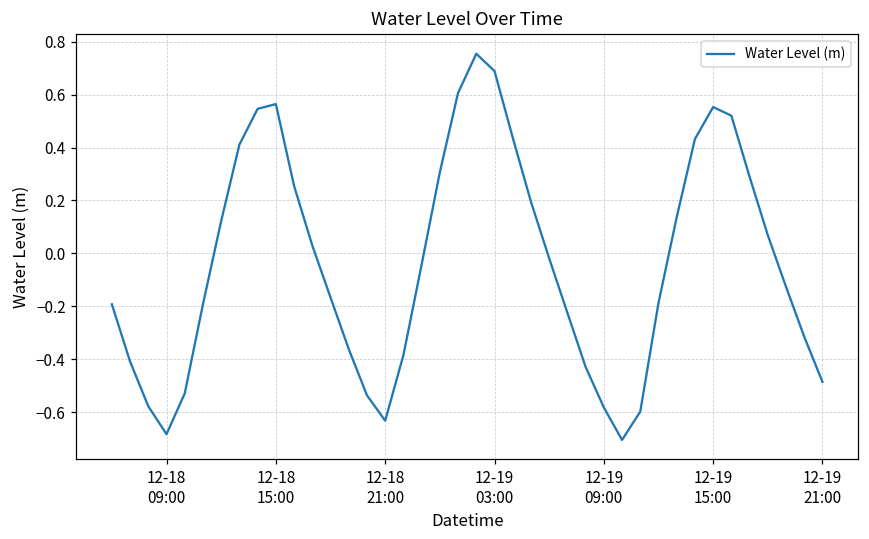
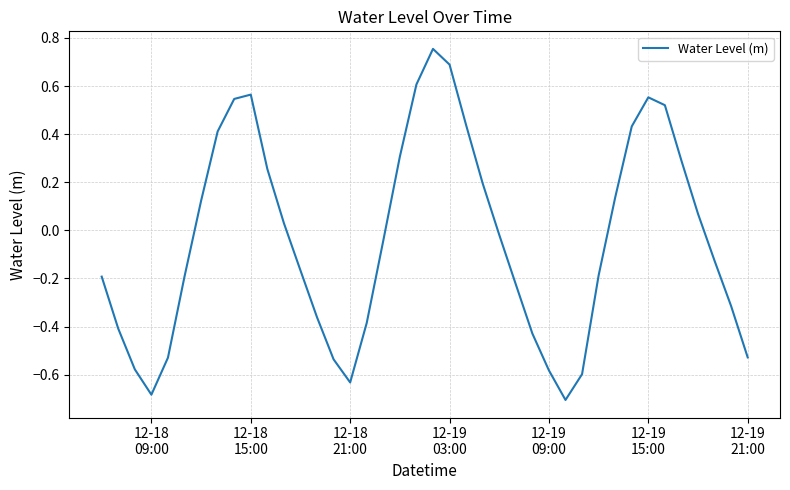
12-19 21:00: -0.49 -> -0.53
